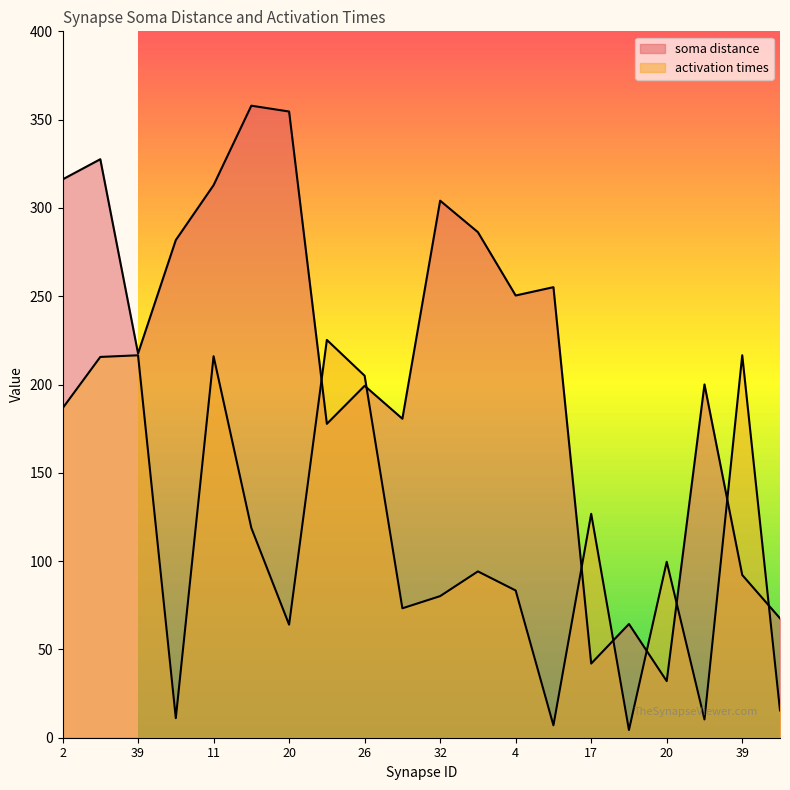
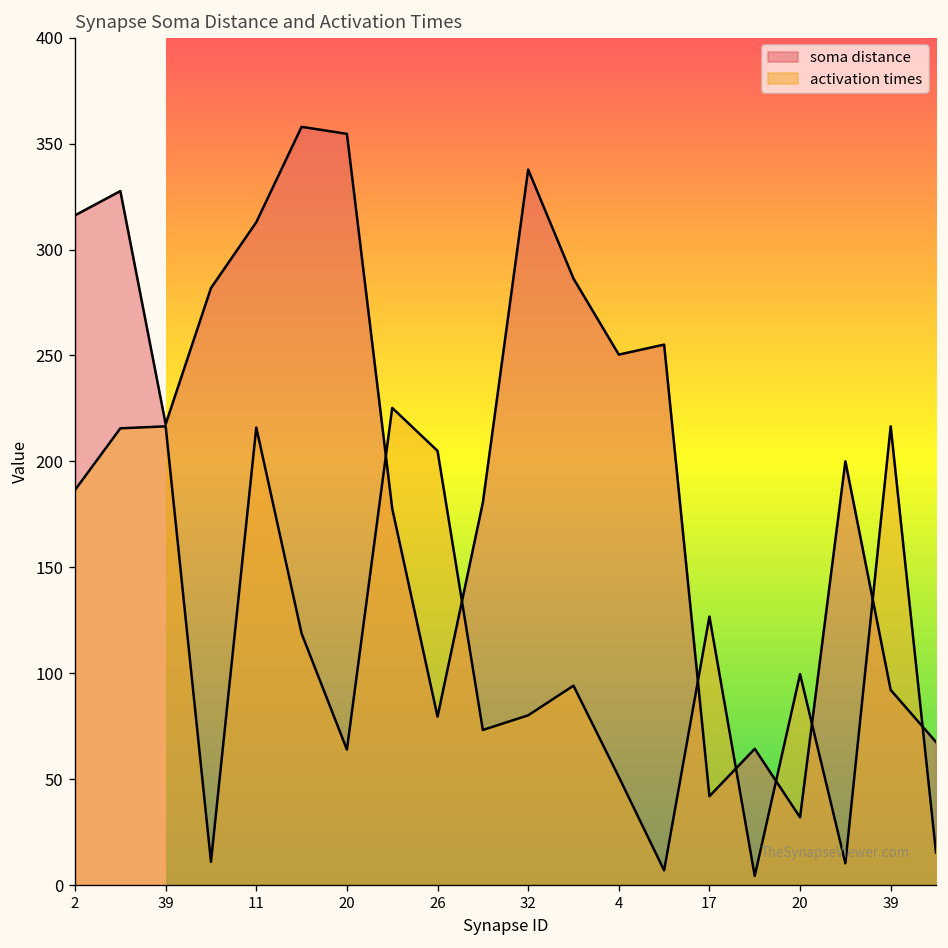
soma distance, 26: 199 -> 80
soma distance, 32: 304 -> 338
activation times, 4: 83 -> 51
